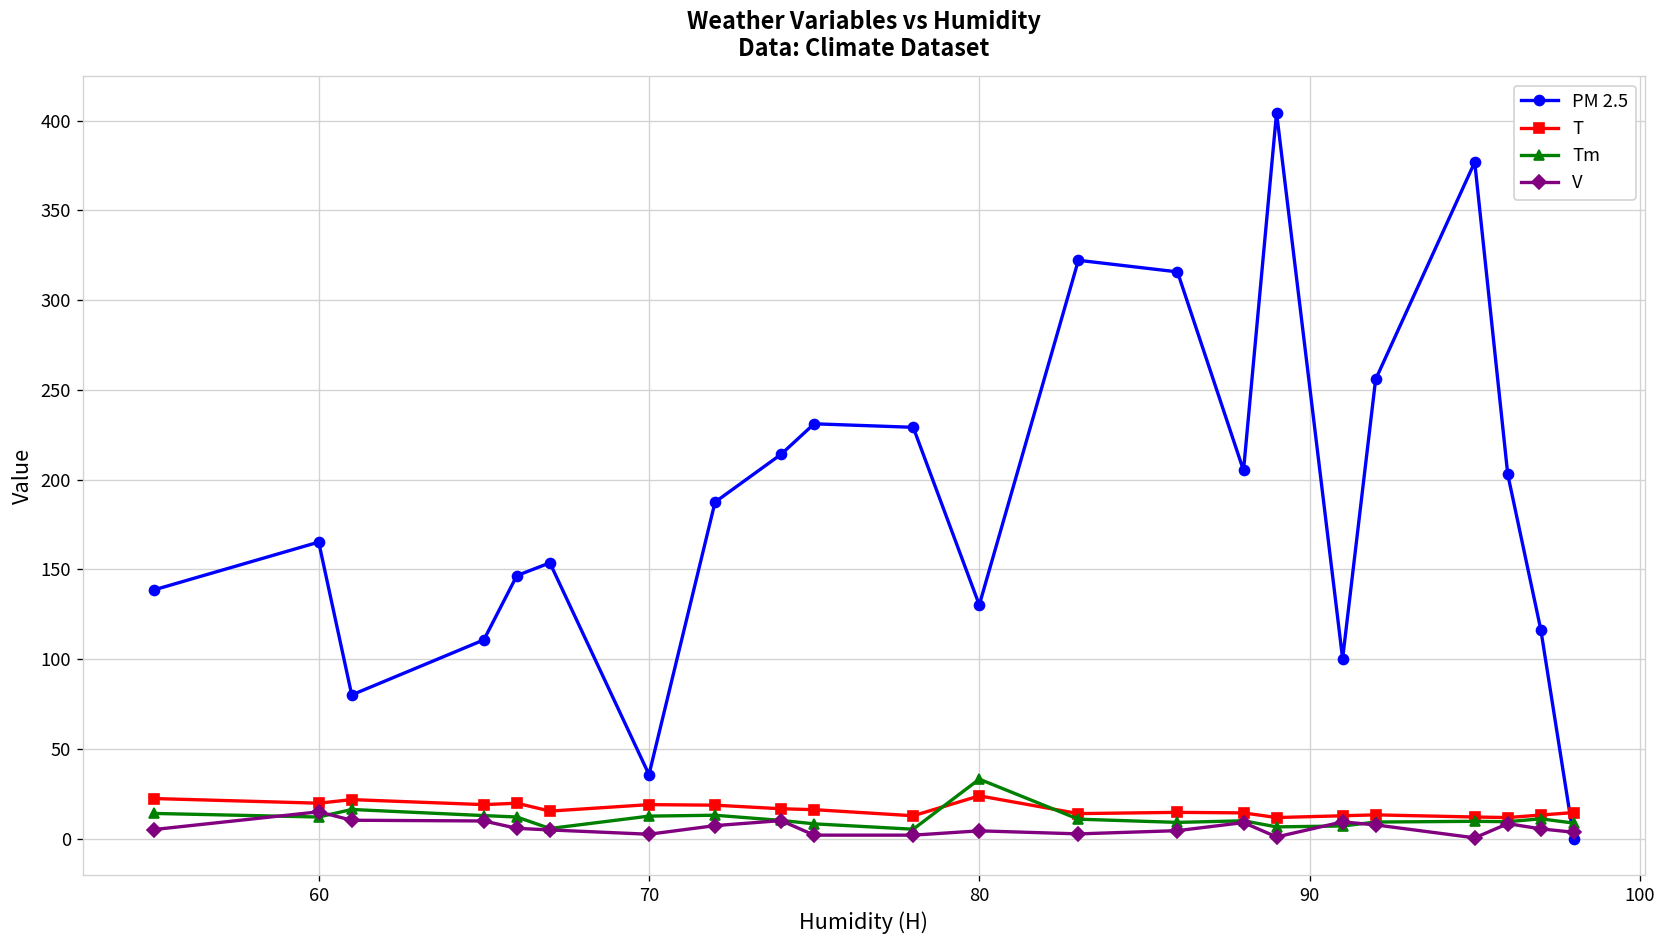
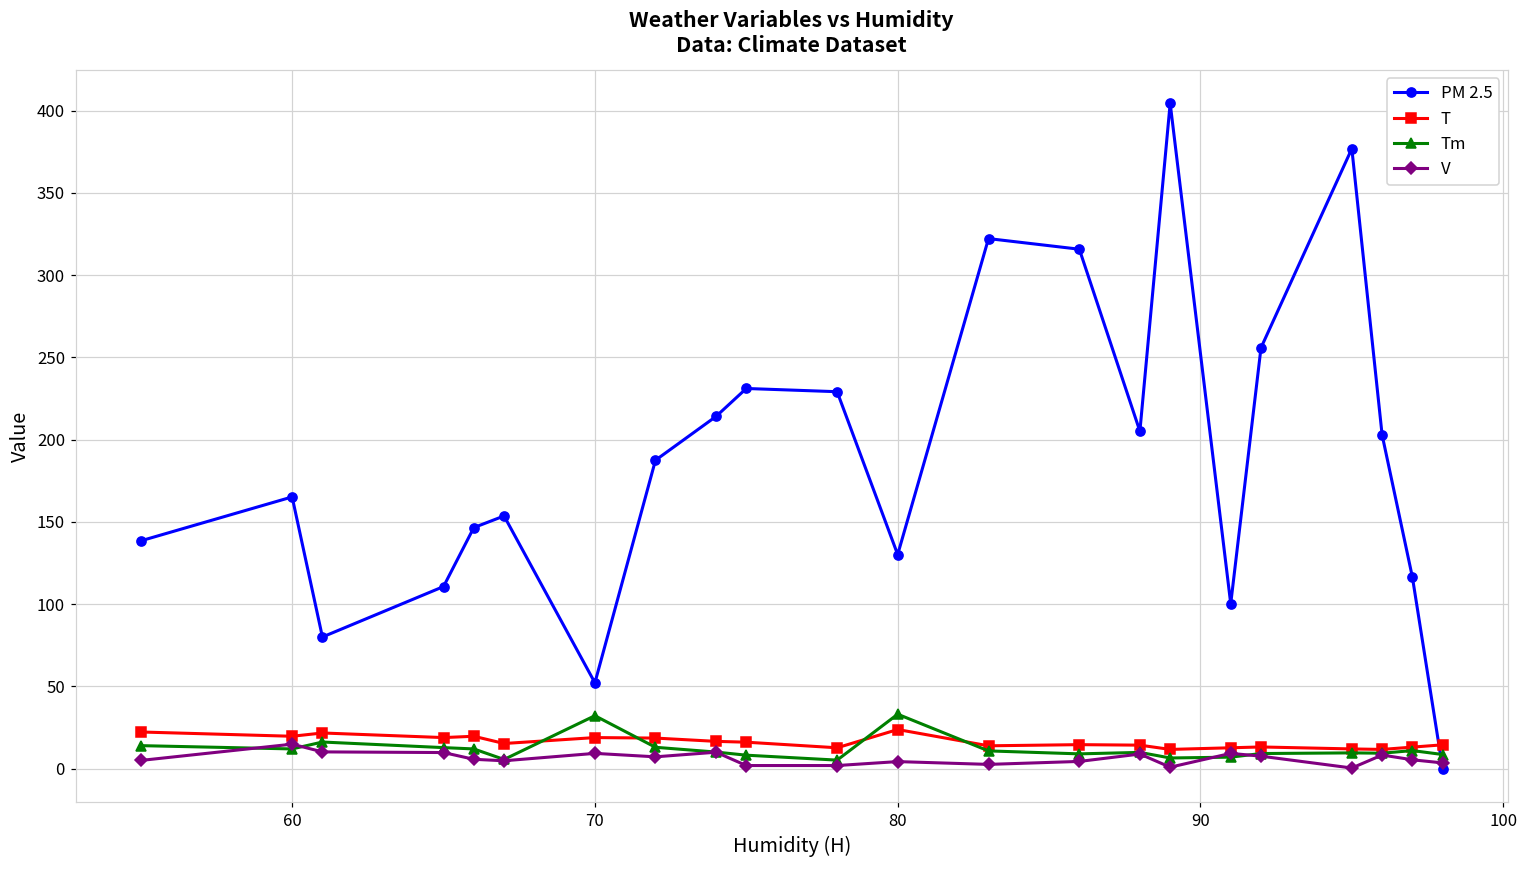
PM 2.5, 70: 36 -> 52
Tm, 70: 13 -> 32
V, 70: 2 -> 9
